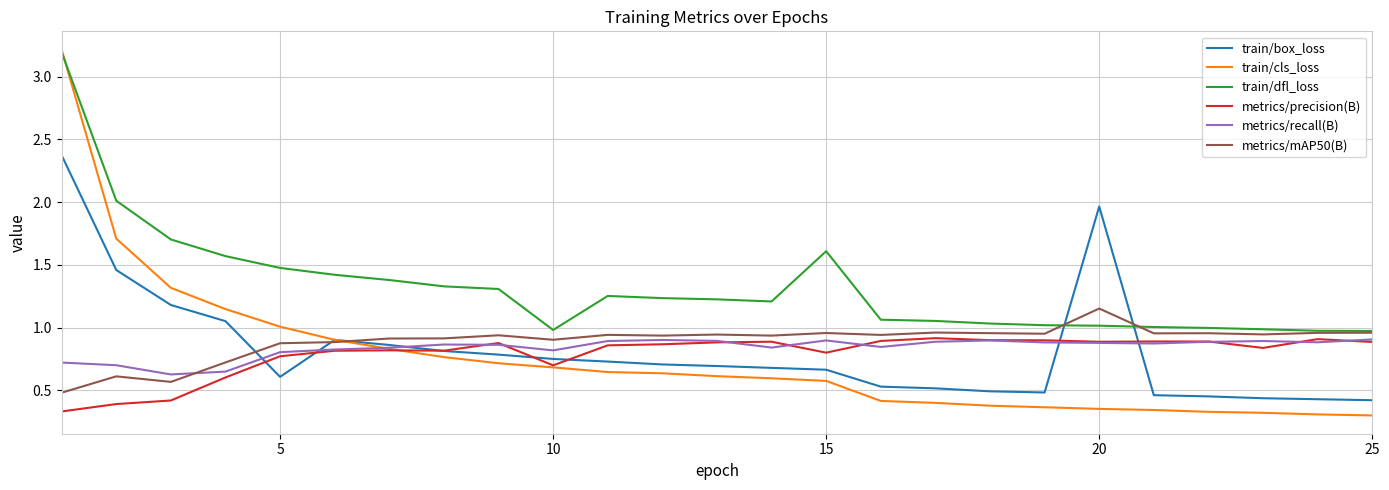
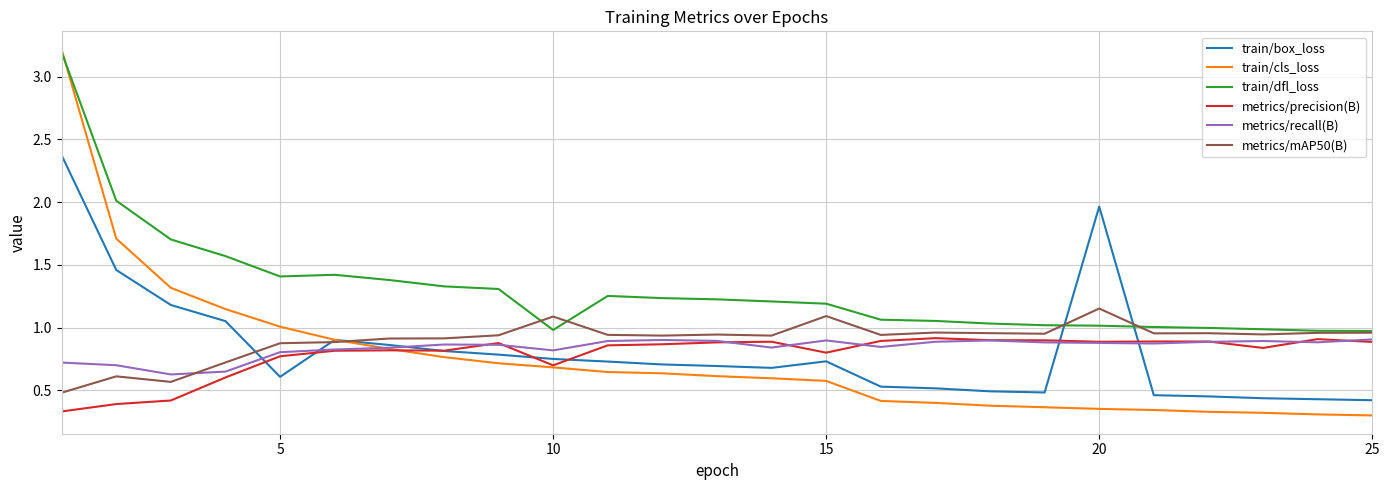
train/dfl_loss, 5: 1.48 -> 1.41
metrics/mAP50(B), 10: 0.90 -> 1.09
train/box_loss, 15: 0.66 -> 0.73
train/dfl_loss, 15: 1.61 -> 1.19
metrics/mAP50(B), 15: 0.96 -> 1.09
